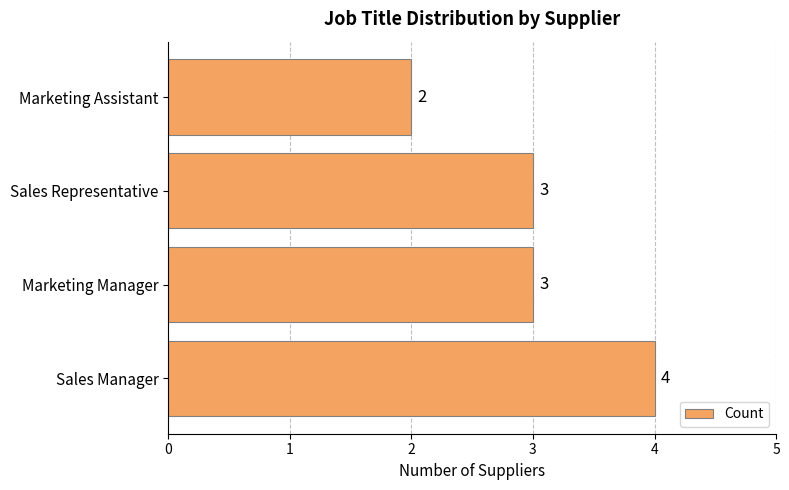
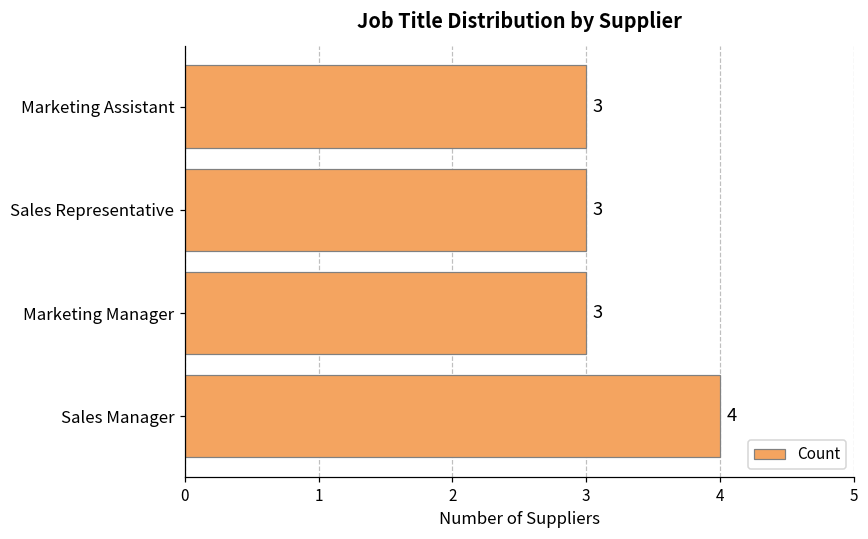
Marketing Assistant: 2 -> 3
